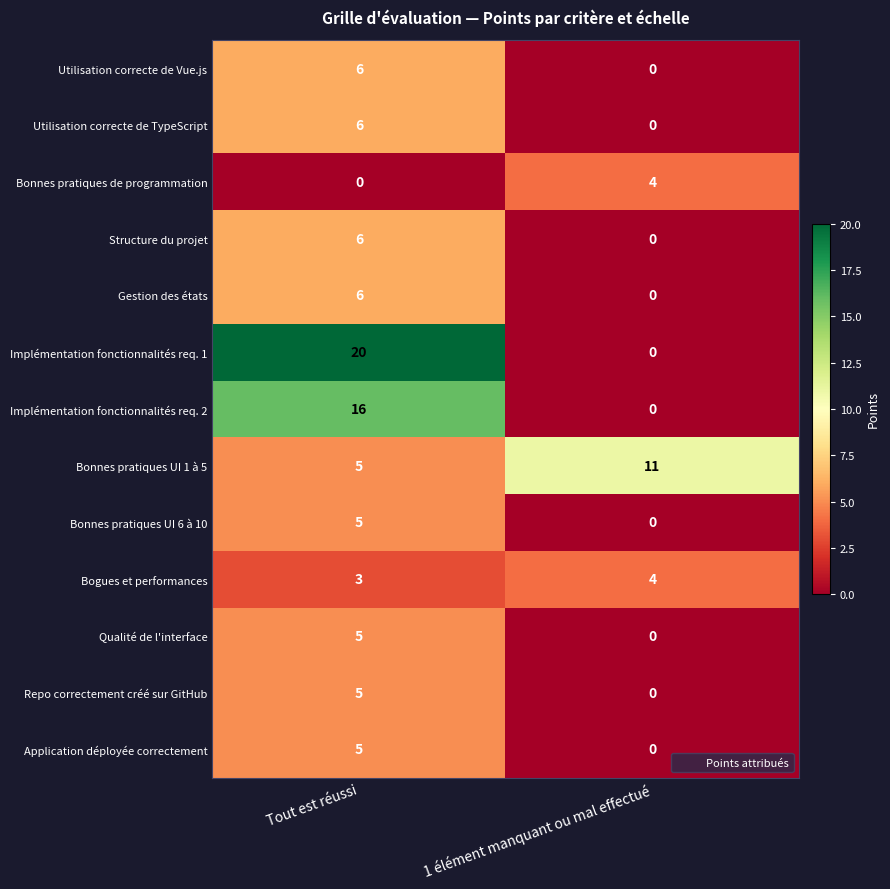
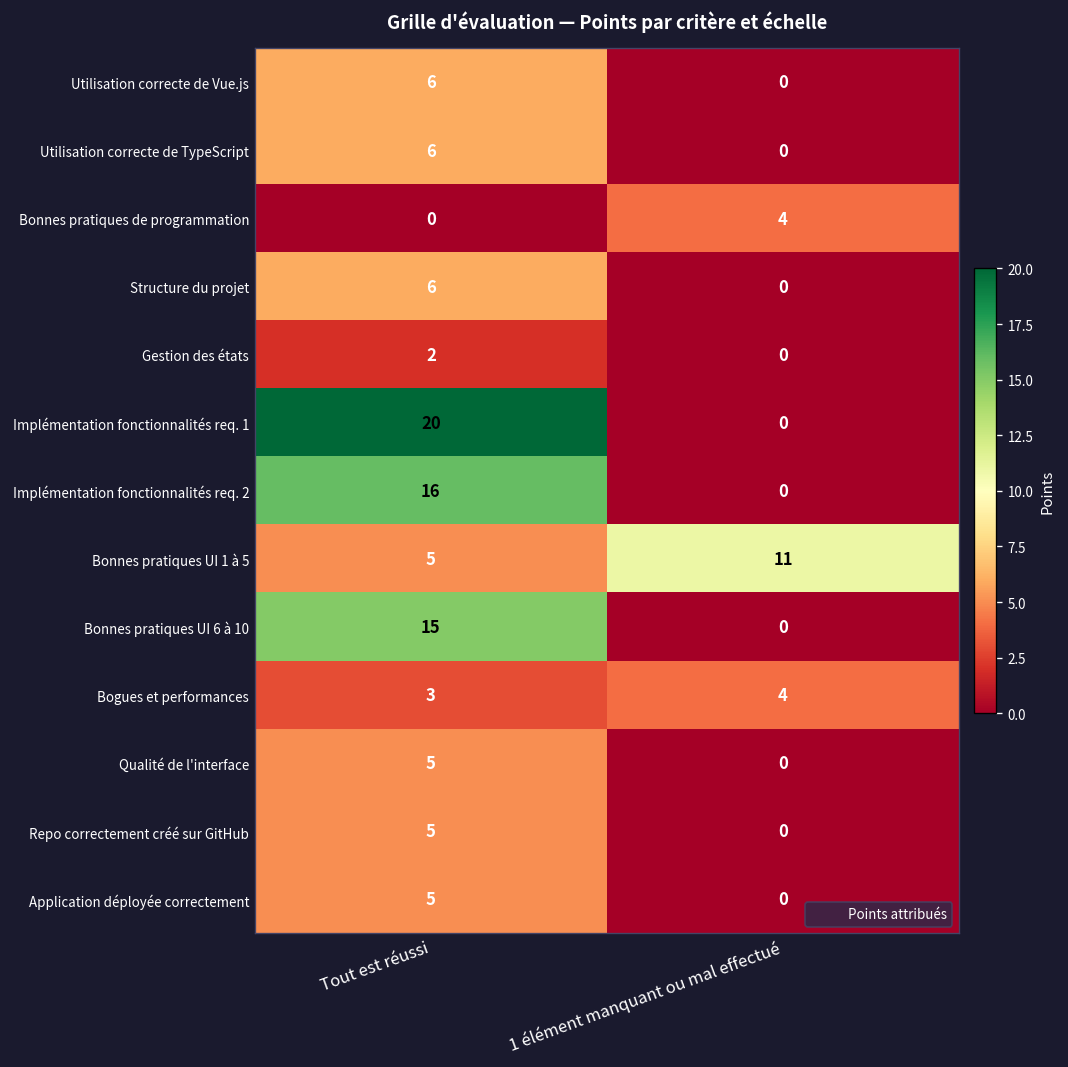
Gestion des états, Tout est réussi: 6 -> 2
Bonnes pratiques UI 6 à 10, Tout est réussi: 5 -> 15
